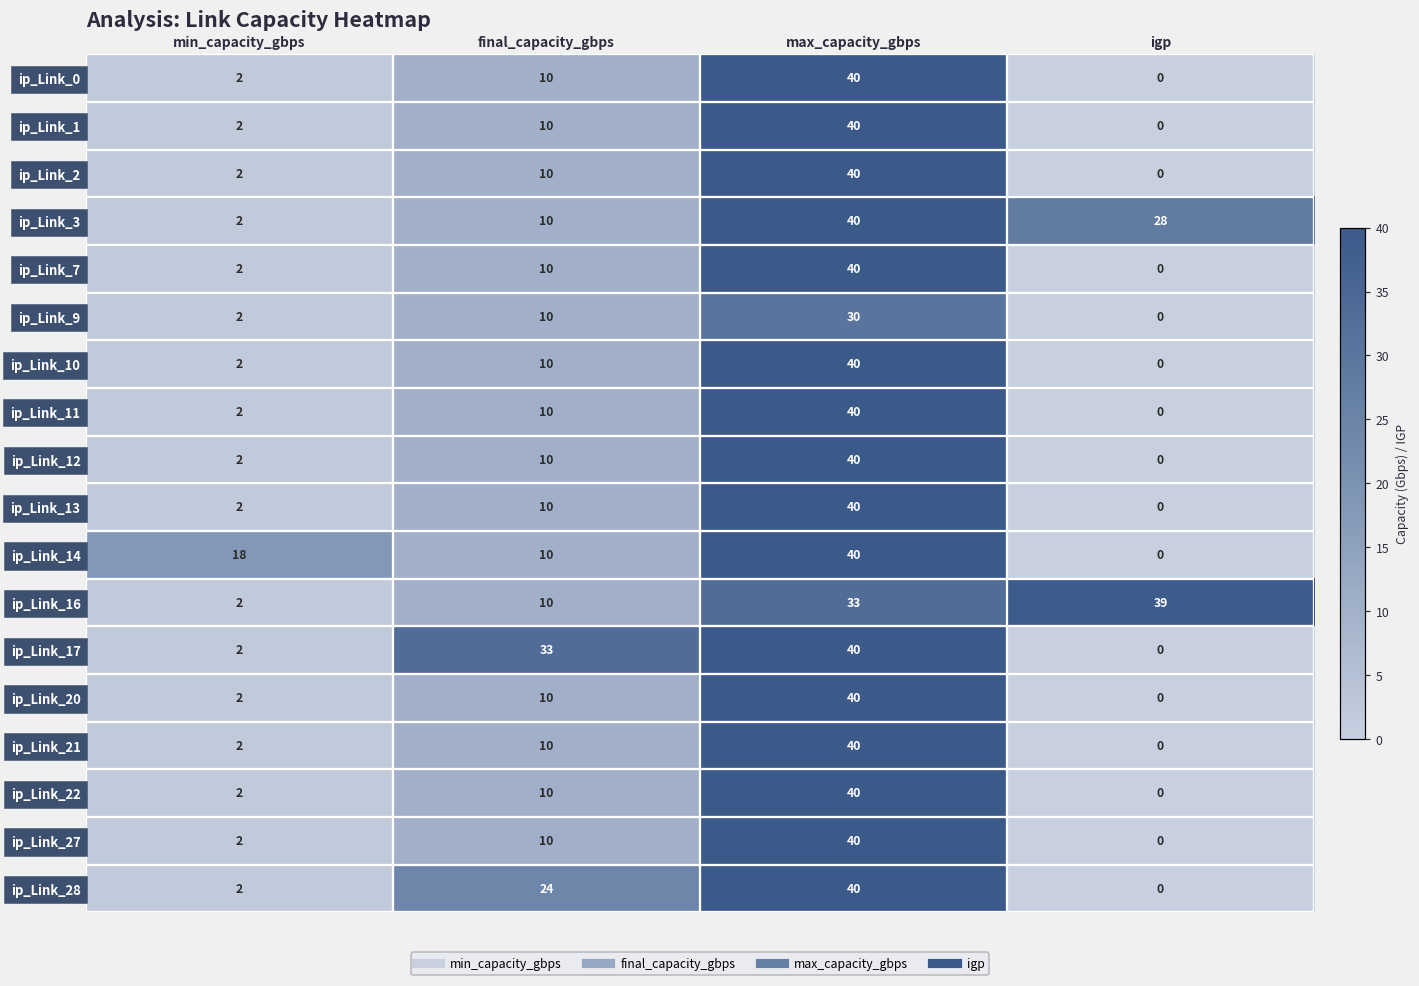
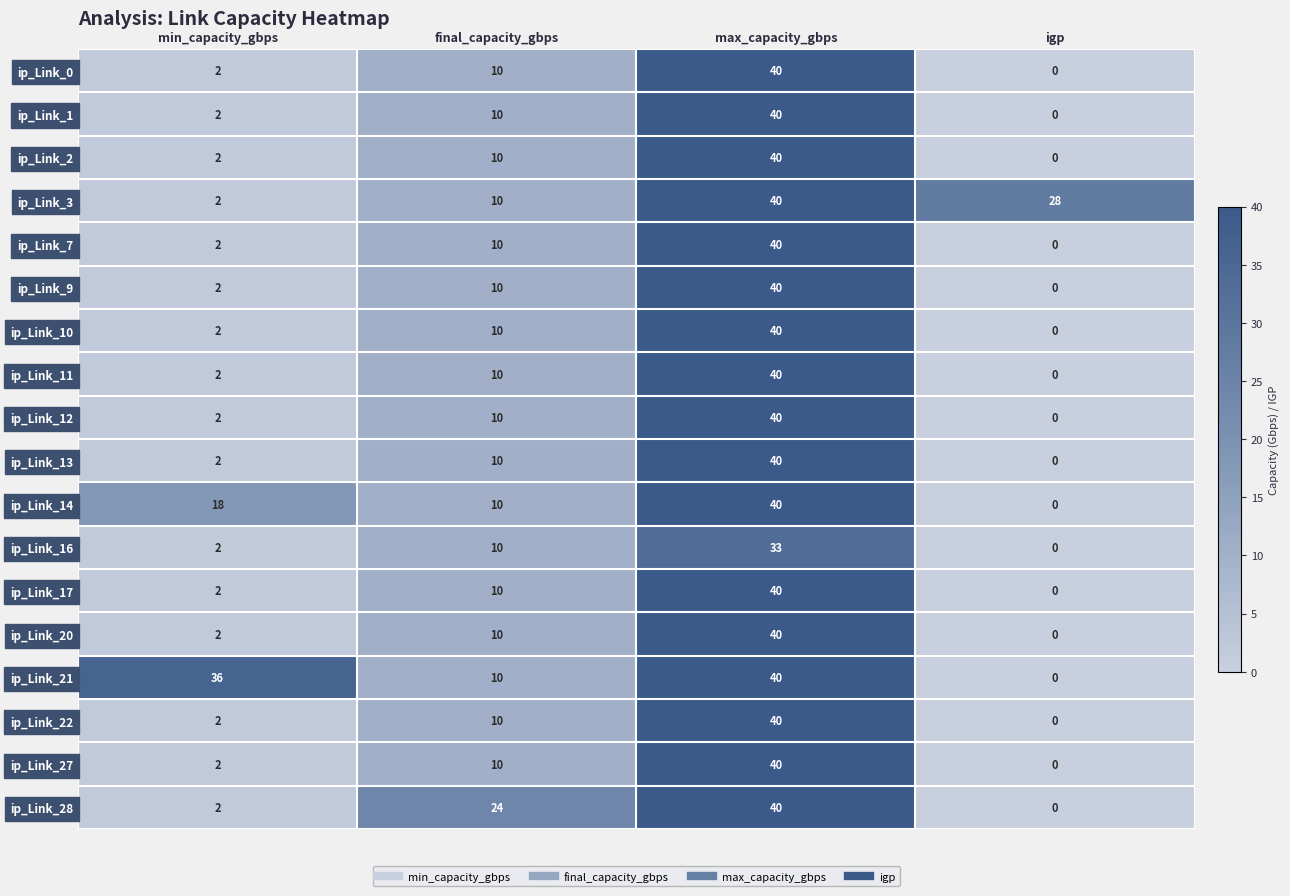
ip_Link_9, max_capacity_gbps: 30 -> 40
ip_Link_16, igp: 39 -> 0
ip_Link_17, final_capacity_gbps: 33 -> 10
ip_Link_21, min_capacity_gbps: 2 -> 36
